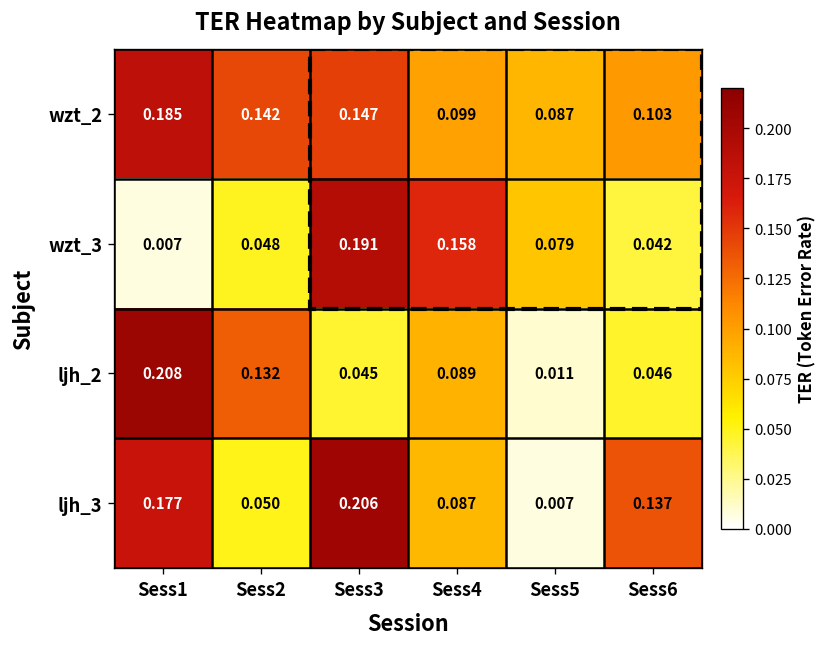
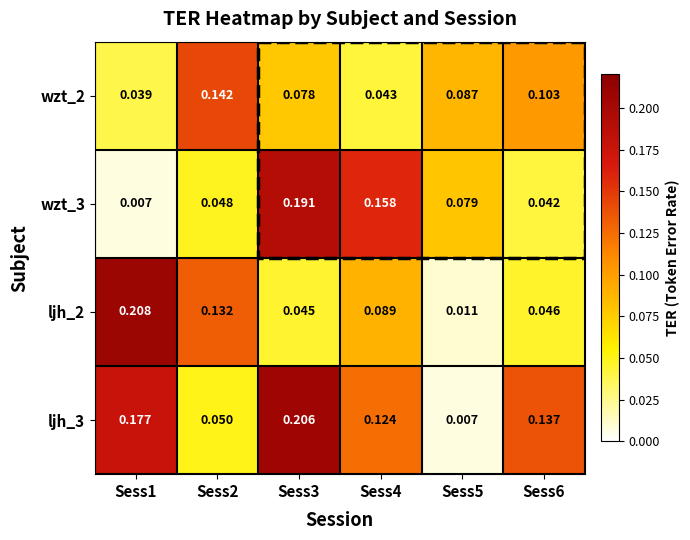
wzt_2, Sess1: 0.185 -> 0.039
wzt_2, Sess3: 0.147 -> 0.078
wzt_2, Sess4: 0.099 -> 0.043
ljh_3, Sess4: 0.087 -> 0.124
